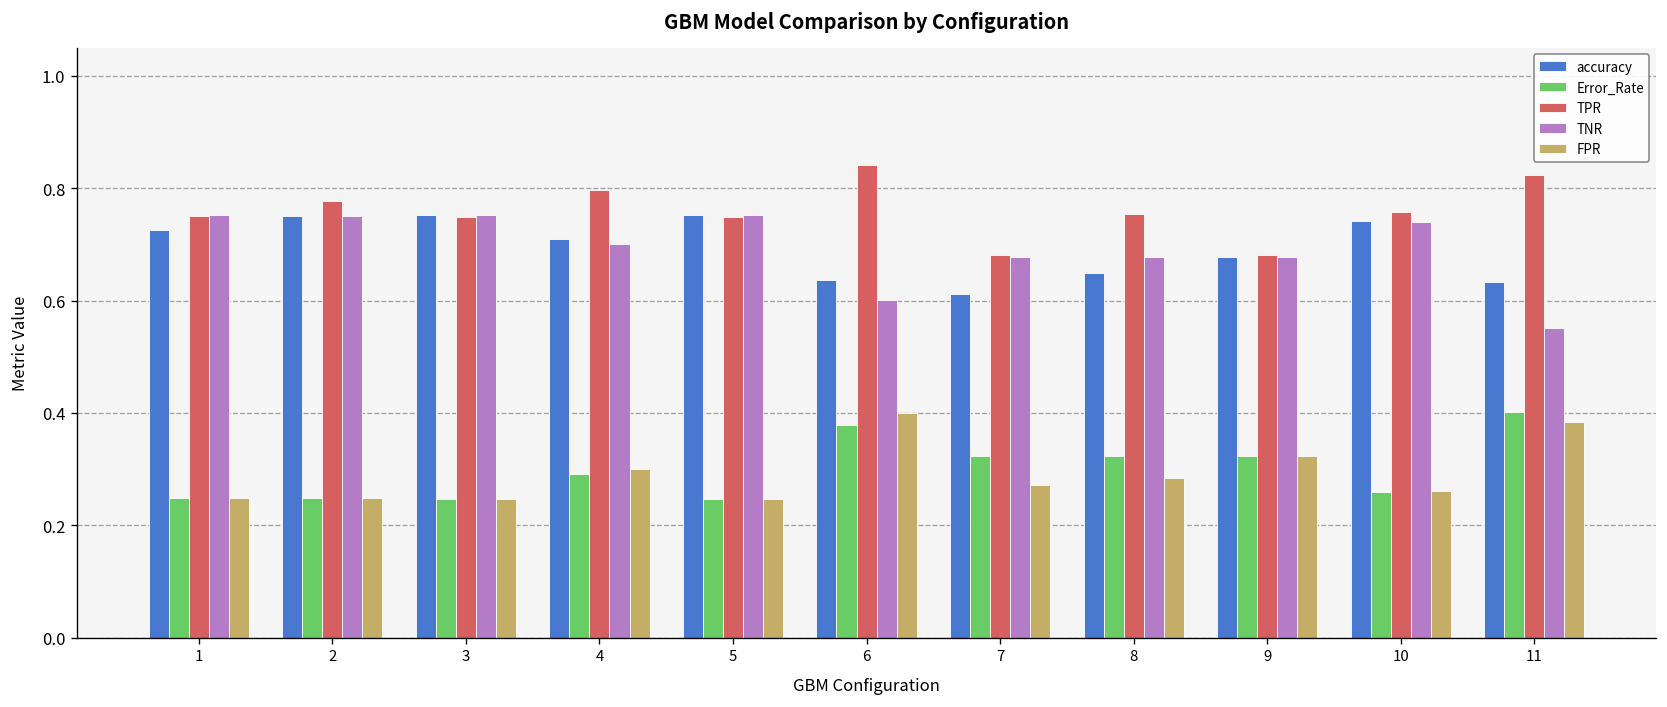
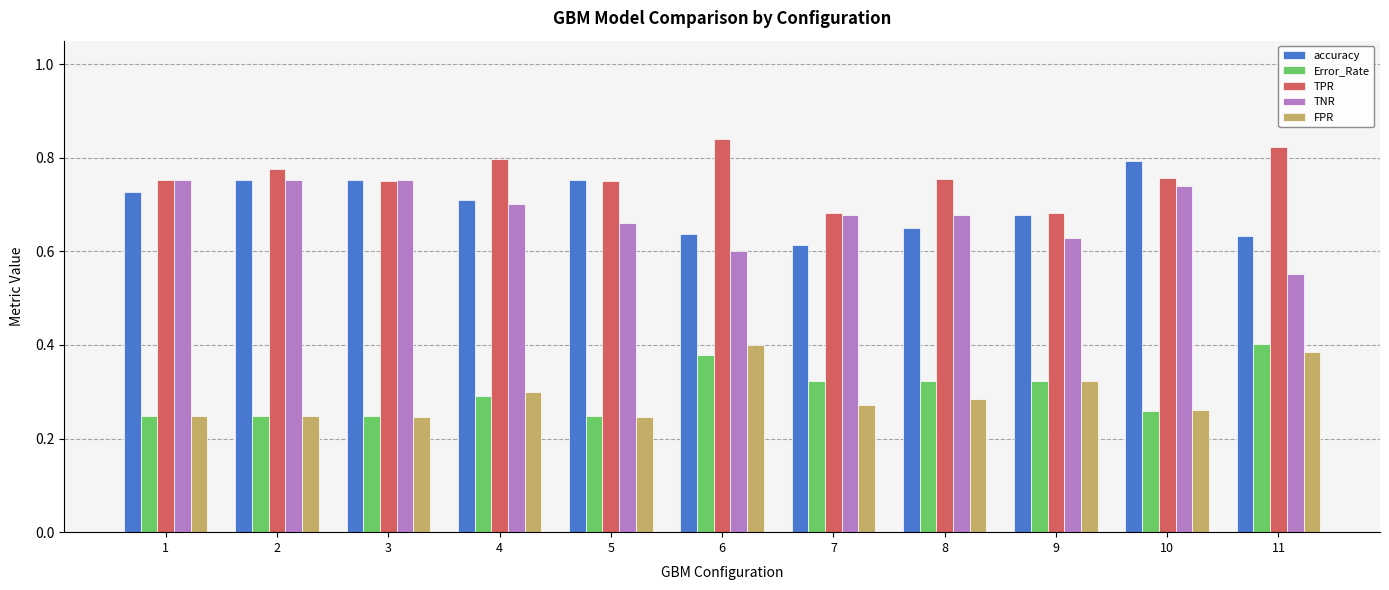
TNR, 5: 0.75 -> 0.66
TNR, 9: 0.68 -> 0.63
accuracy, 10: 0.74 -> 0.79
